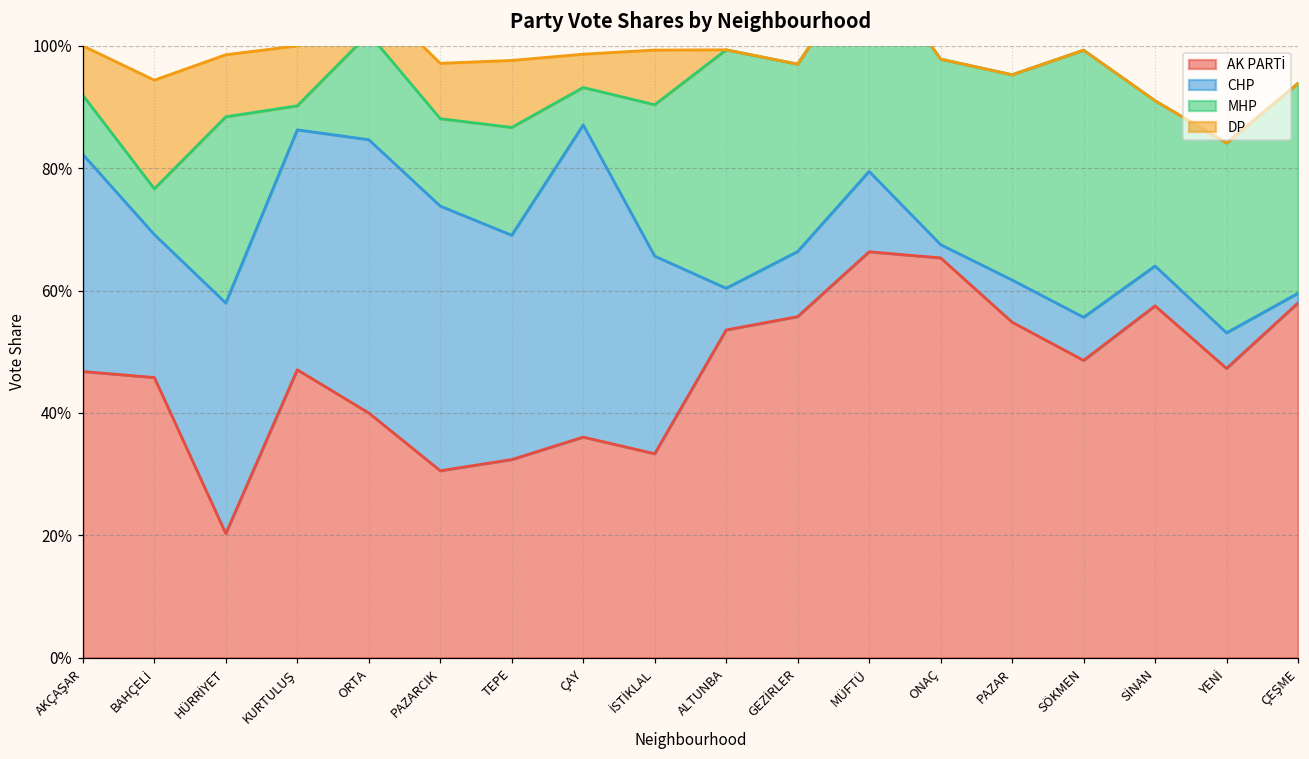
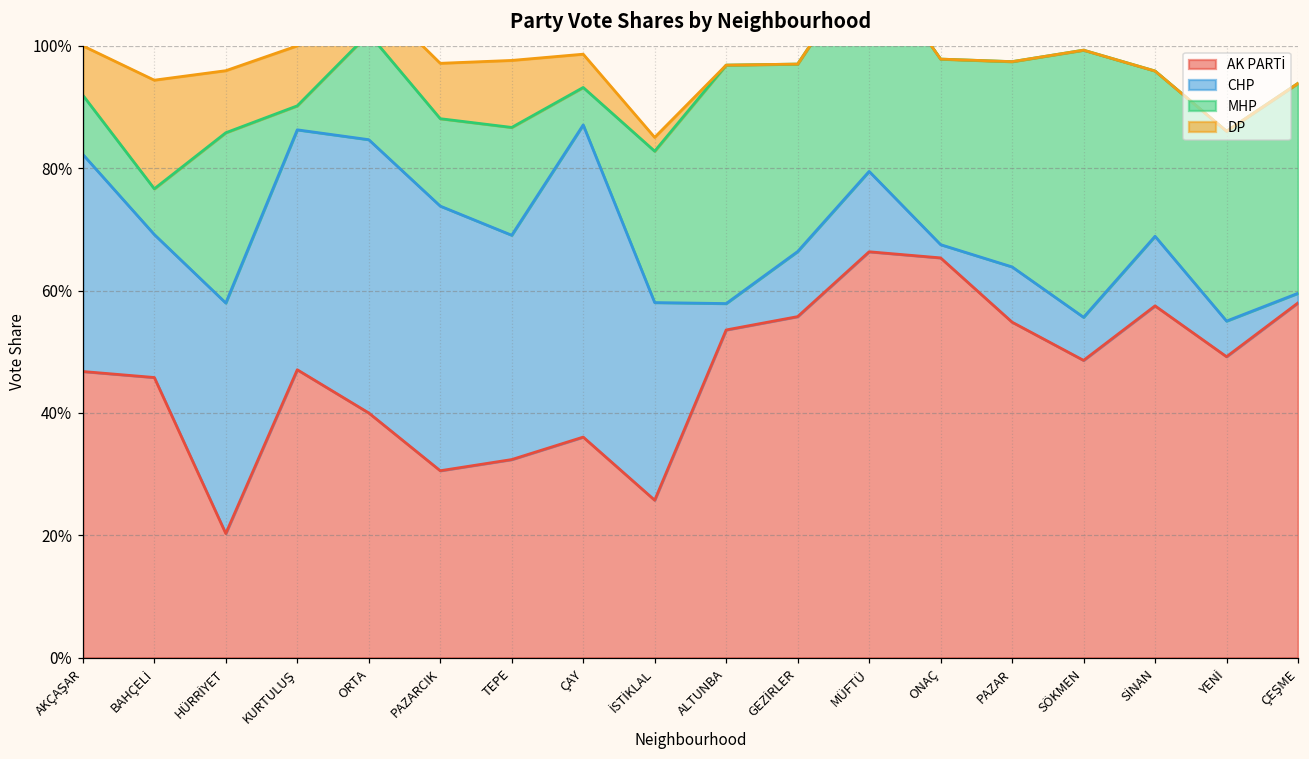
MHP, HÜRRİYET: 30% -> 28%
AK PARTİ, İSTİKLAL: 33% -> 26%
DP, İSTİKLAL: 9% -> 2%
CHP, ALTUNBA: 7% -> 4%
CHP, PAZAR: 7% -> 9%
CHP, SİNAN: 7% -> 11%
AK PARTİ, YENİ: 47% -> 49%
